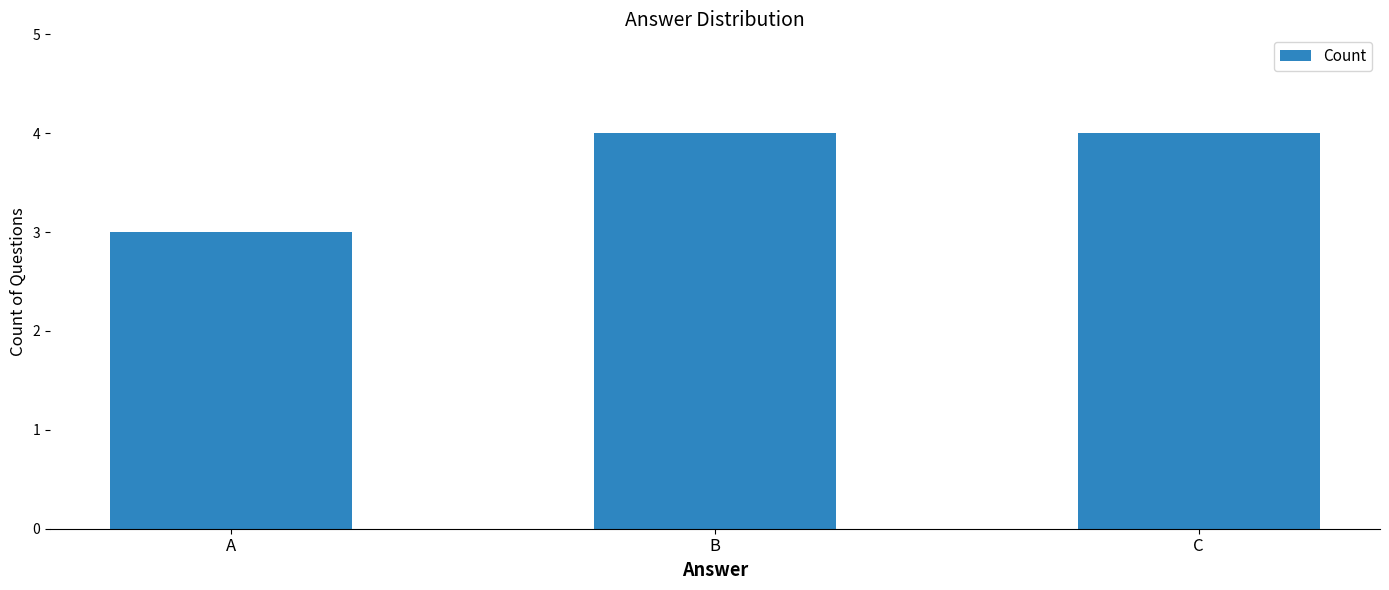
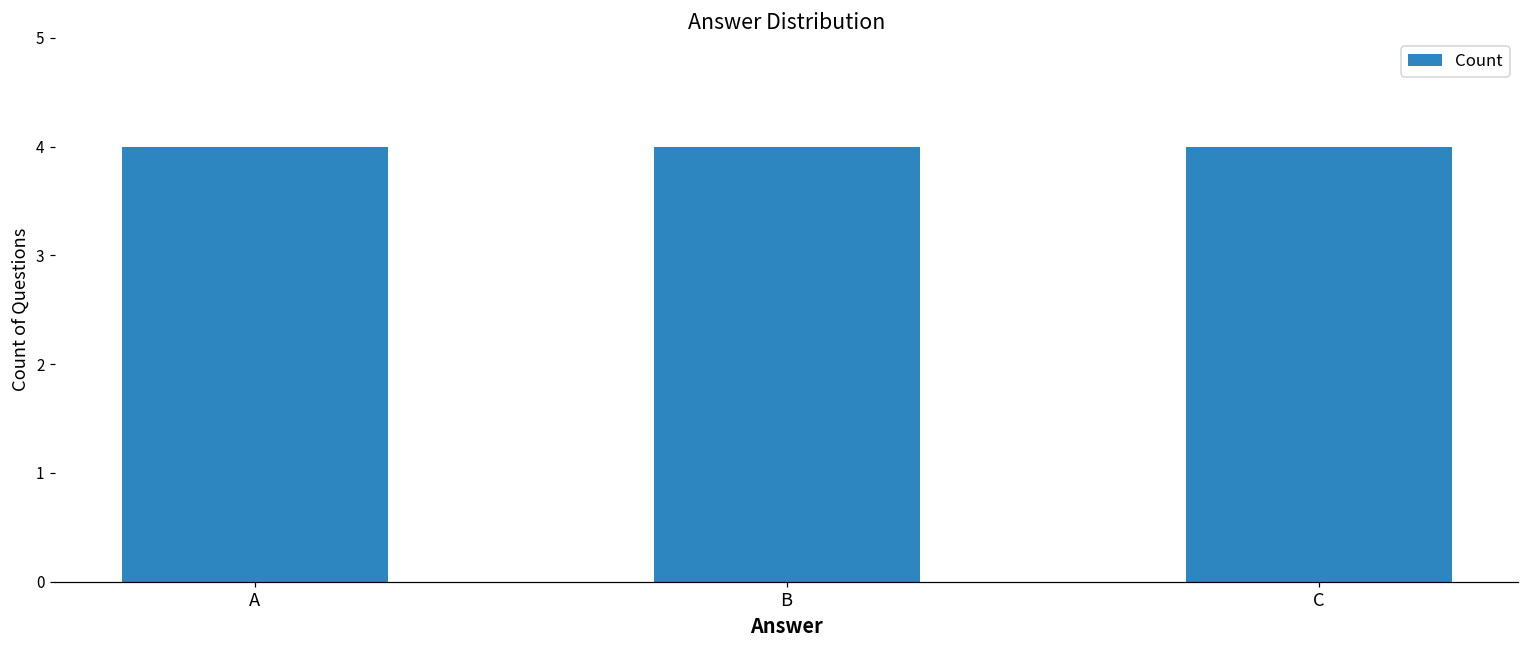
A: 3 -> 4
